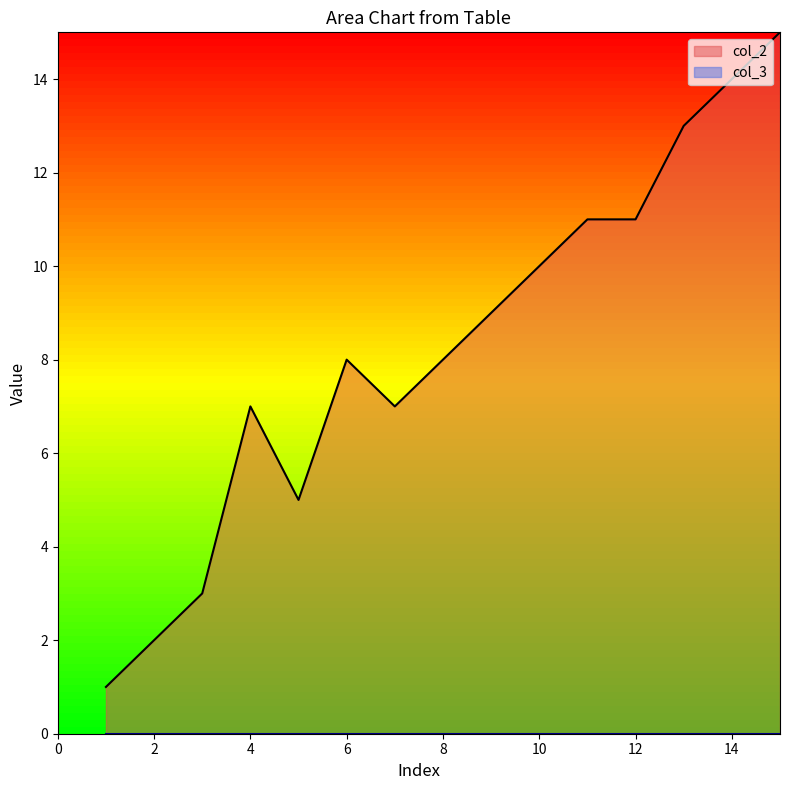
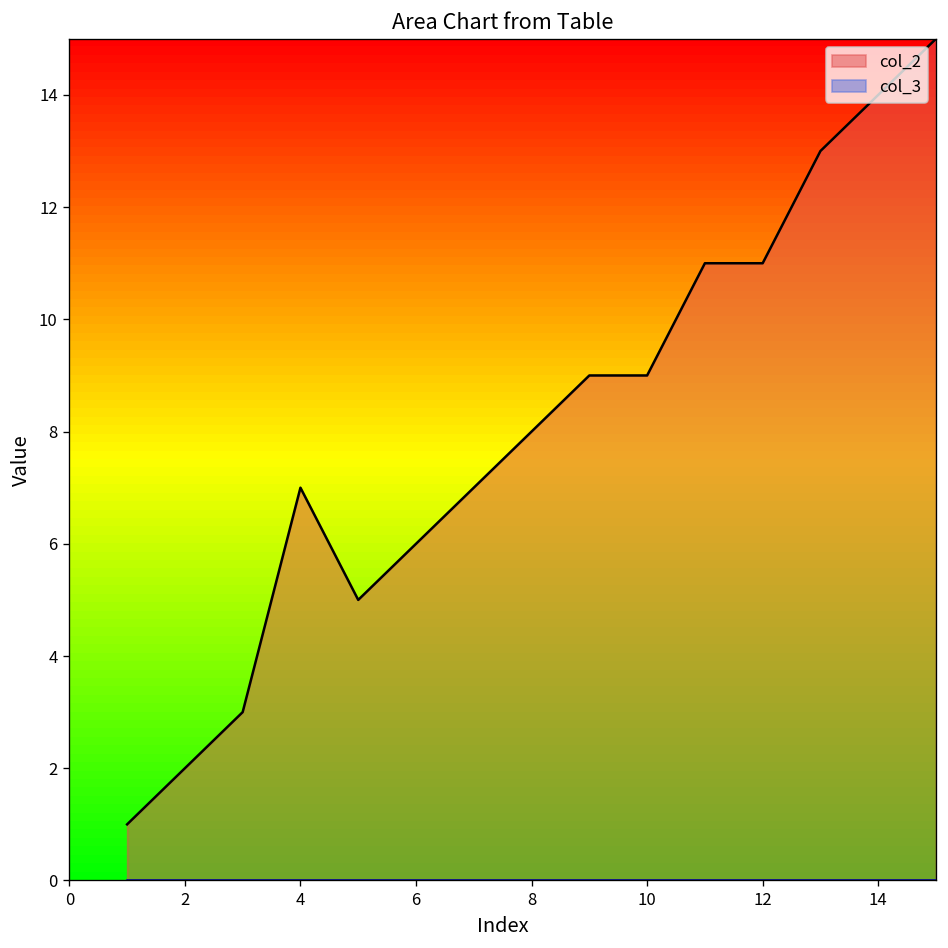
col_2, 6: 8 -> 6
col_2, 10: 10 -> 9
